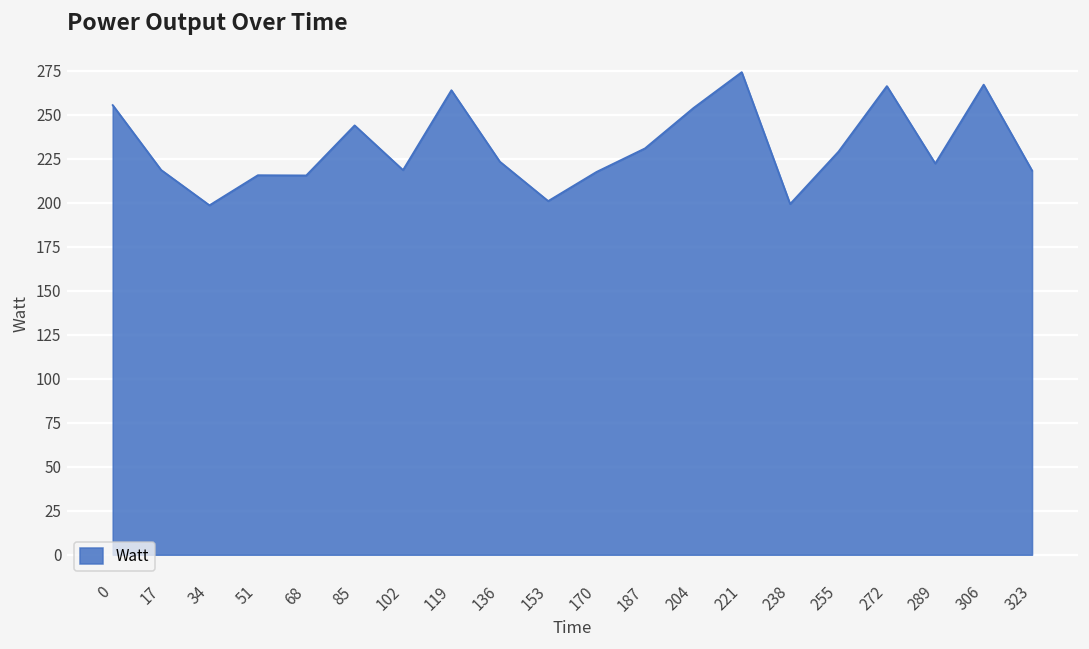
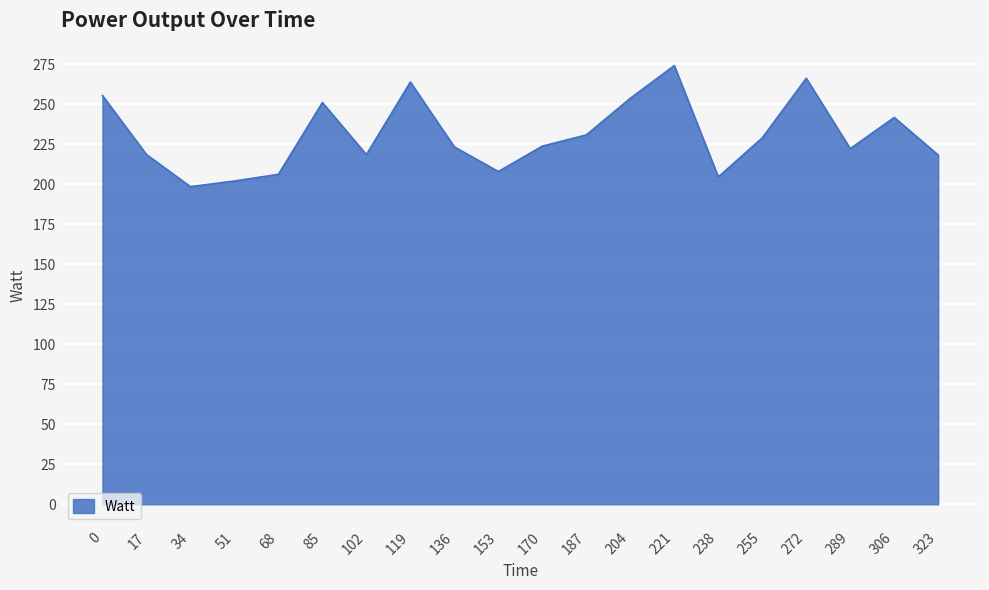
51: 216 -> 202
68: 215 -> 206
85: 244 -> 251
153: 201 -> 208
170: 217 -> 224
238: 199 -> 205
306: 267 -> 242
